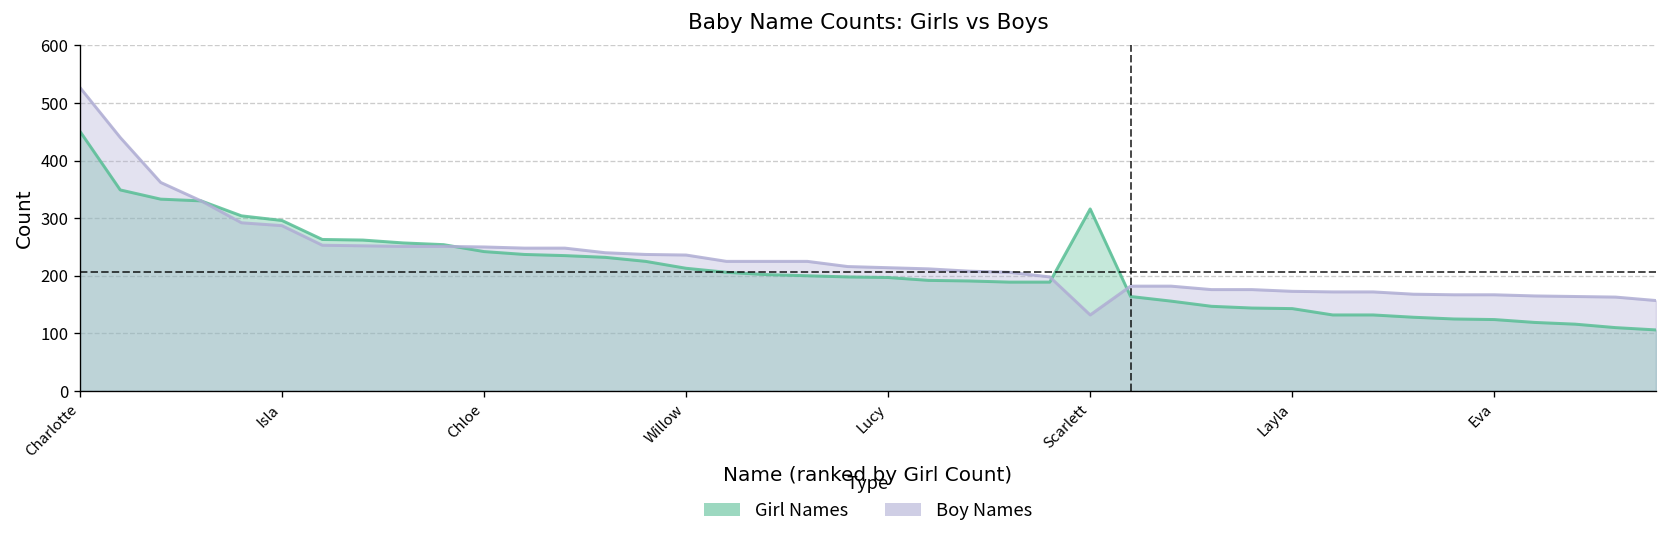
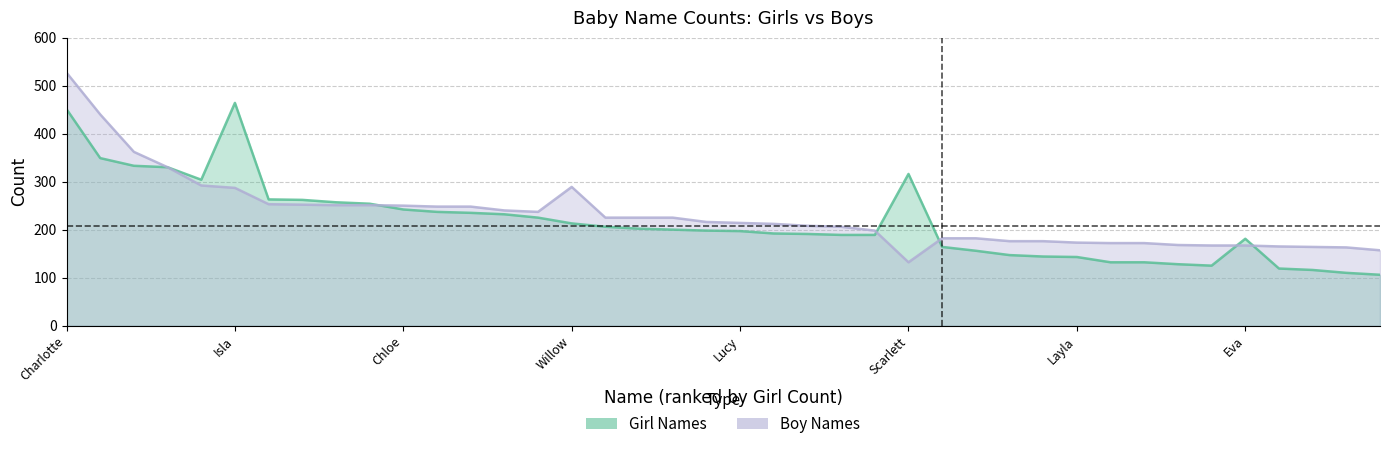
Girl Names, Isla: 300 -> 460
Boy Names, Willow: 240 -> 290
Girl Names, Eva: 120 -> 180
